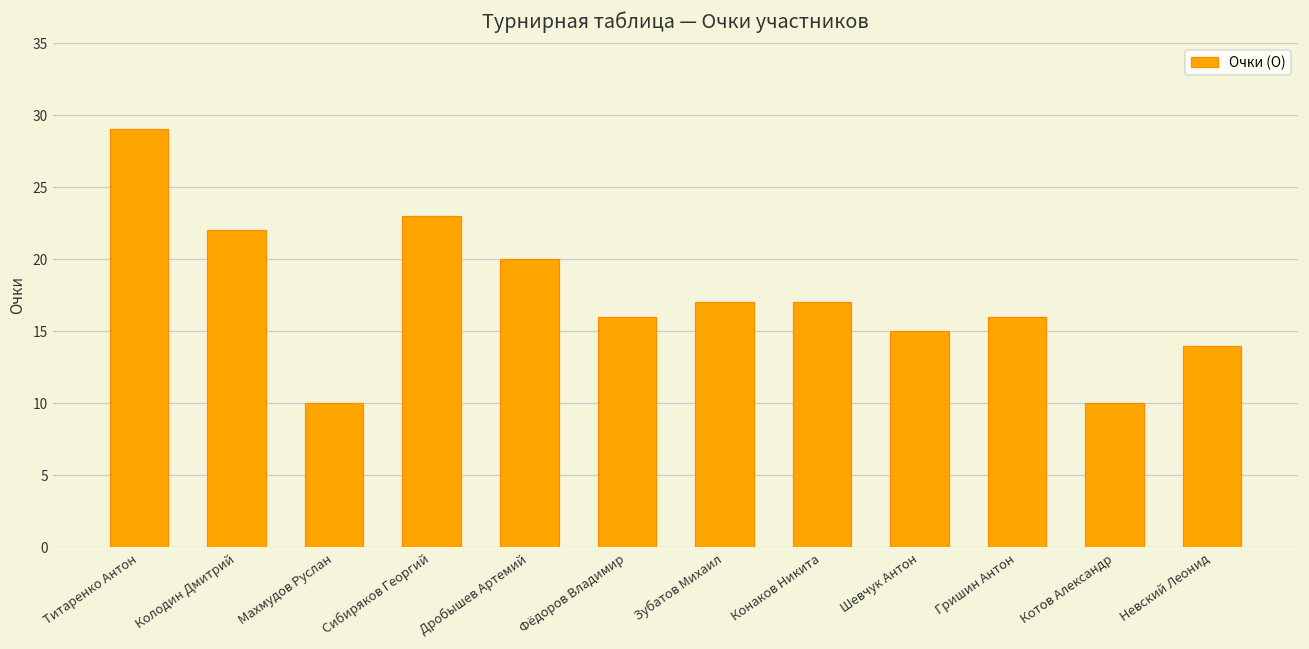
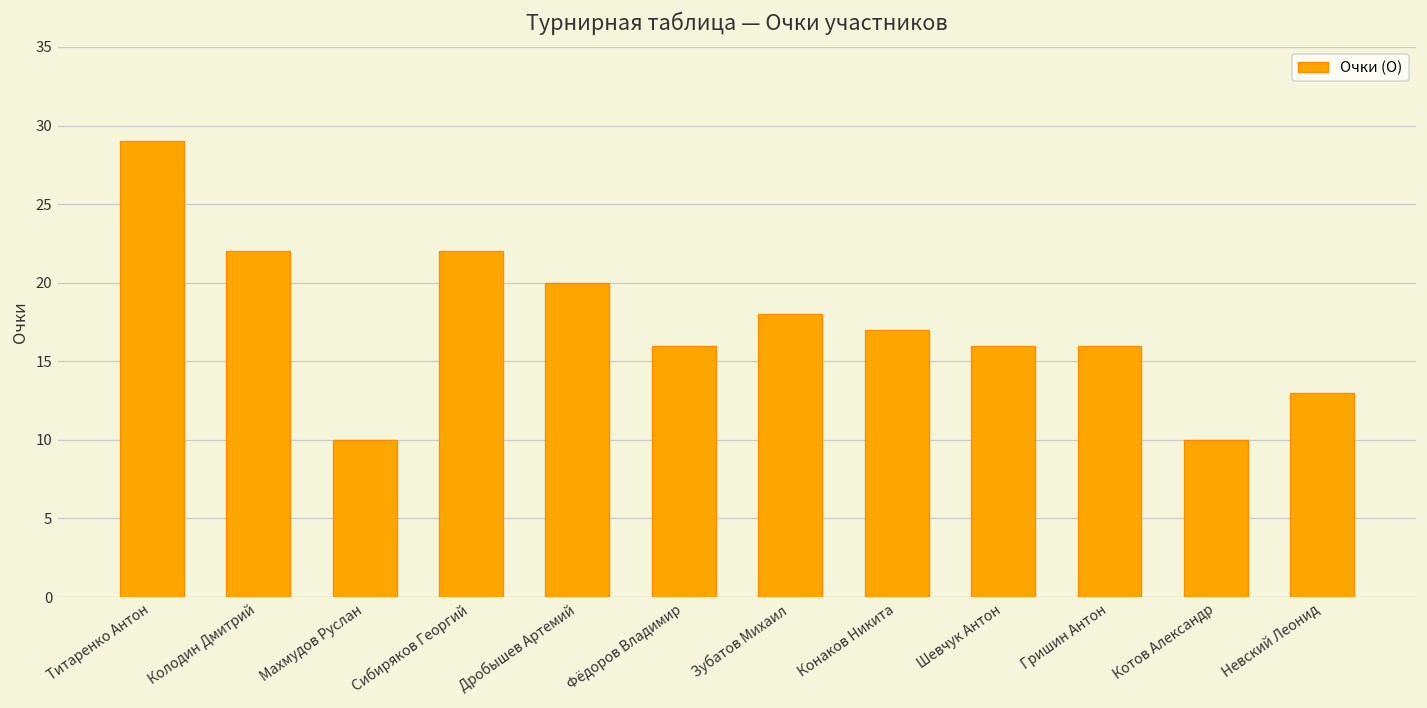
Сибиряков Георгий: 23 -> 22
Зубатов Михаил: 17 -> 18
Шевчук Антон: 15 -> 16
Невский Леонид: 14 -> 13
